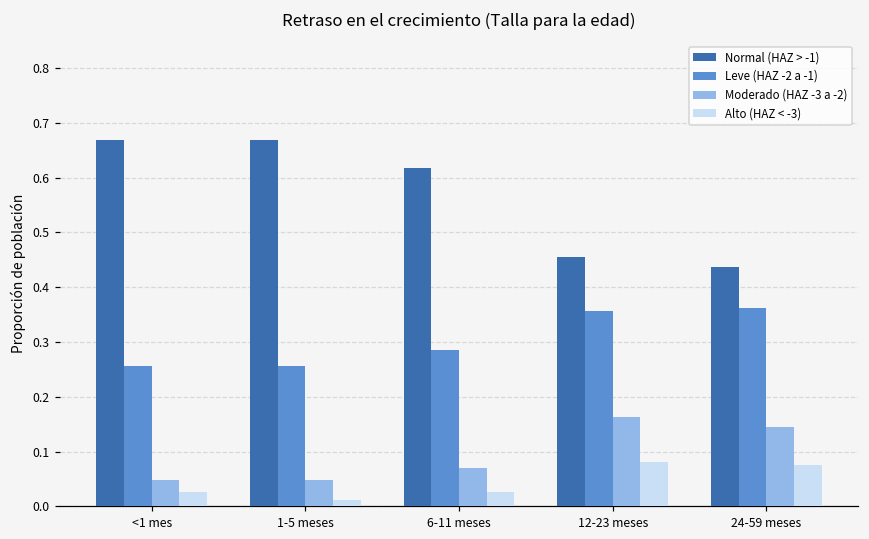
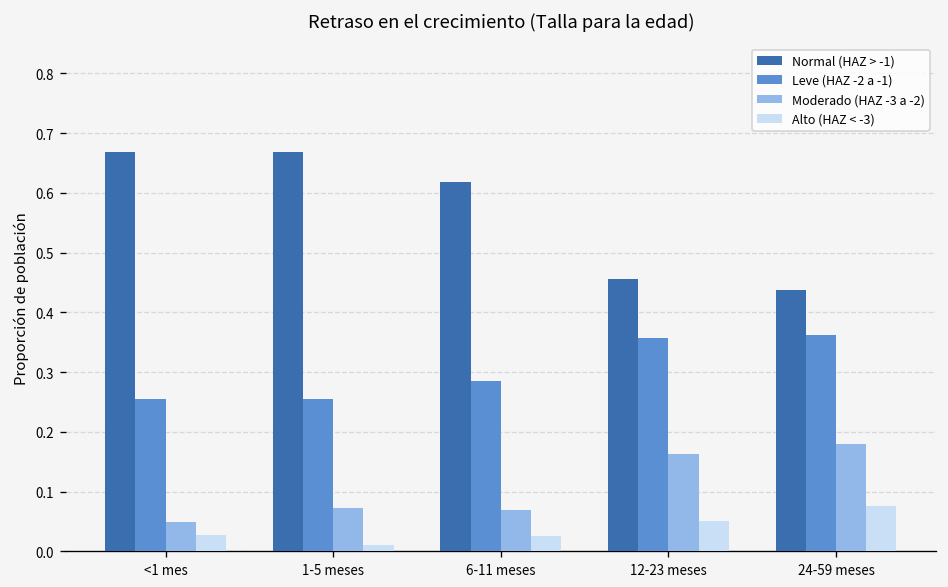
Moderado (HAZ -3 a -2), 1-5 meses: 0.05 -> 0.07
Alto (HAZ < -3), 12-23 meses: 0.08 -> 0.05
Moderado (HAZ -3 a -2), 24-59 meses: 0.15 -> 0.18
